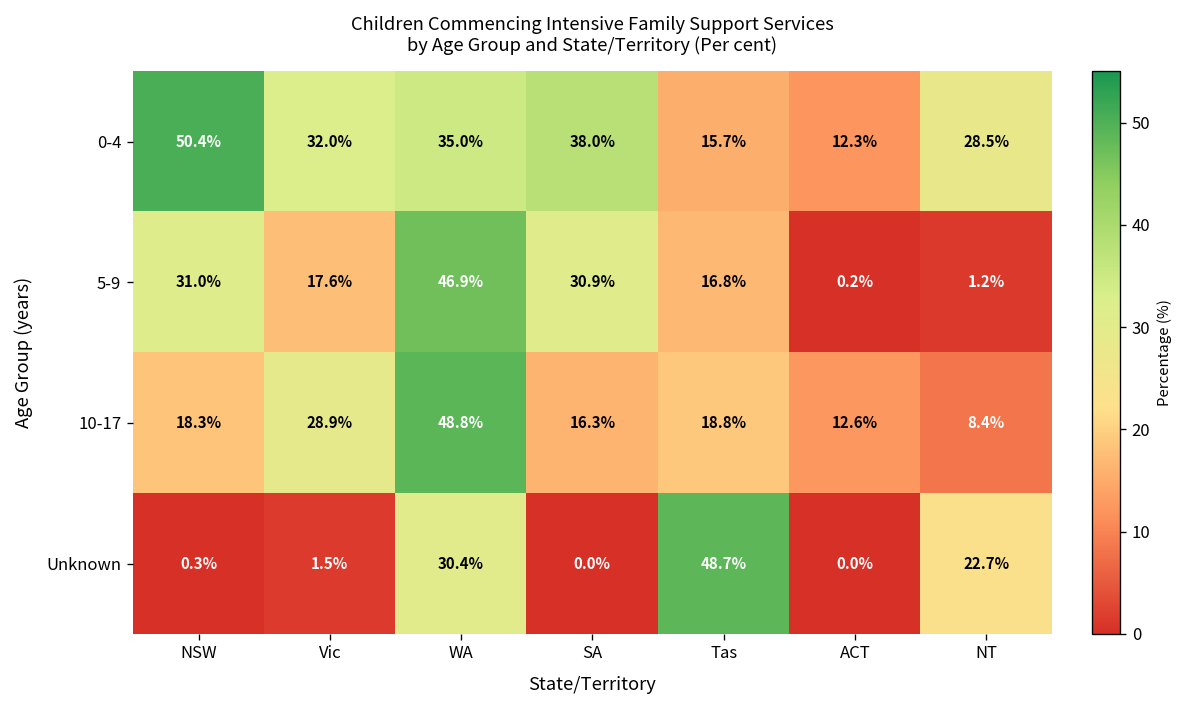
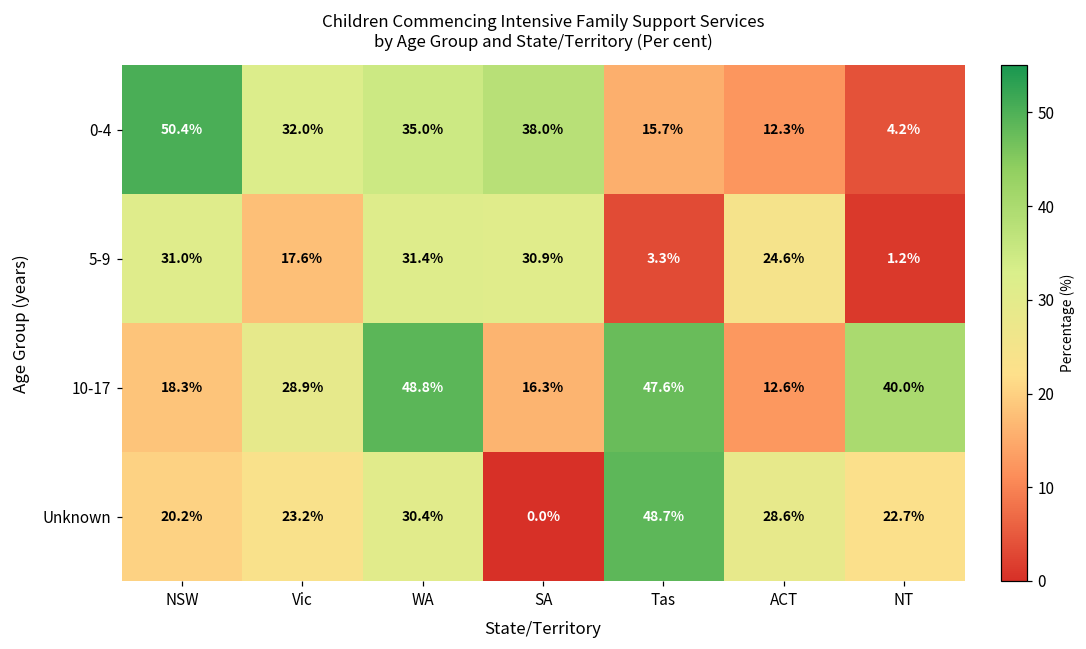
0-4, NT: 28.5% -> 4.2%
5-9, WA: 46.9% -> 31.4%
5-9, Tas: 16.8% -> 3.3%
5-9, ACT: 0.2% -> 24.6%
10-17, Tas: 18.8% -> 47.6%
10-17, NT: 8.4% -> 40.0%
Unknown, NSW: 0.3% -> 20.2%
Unknown, Vic: 1.5% -> 23.2%
Unknown, ACT: 0.0% -> 28.6%
